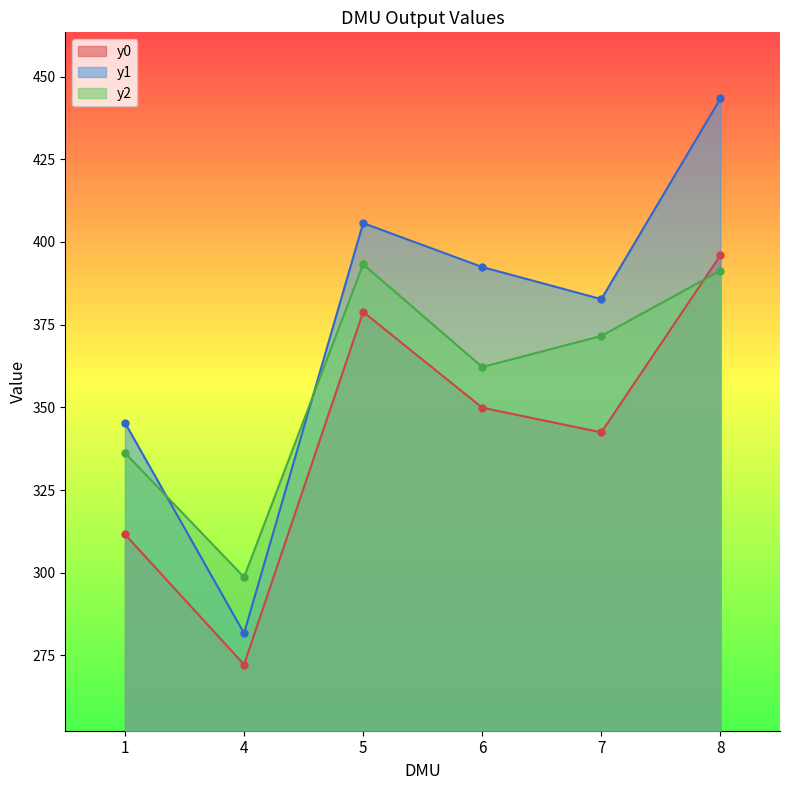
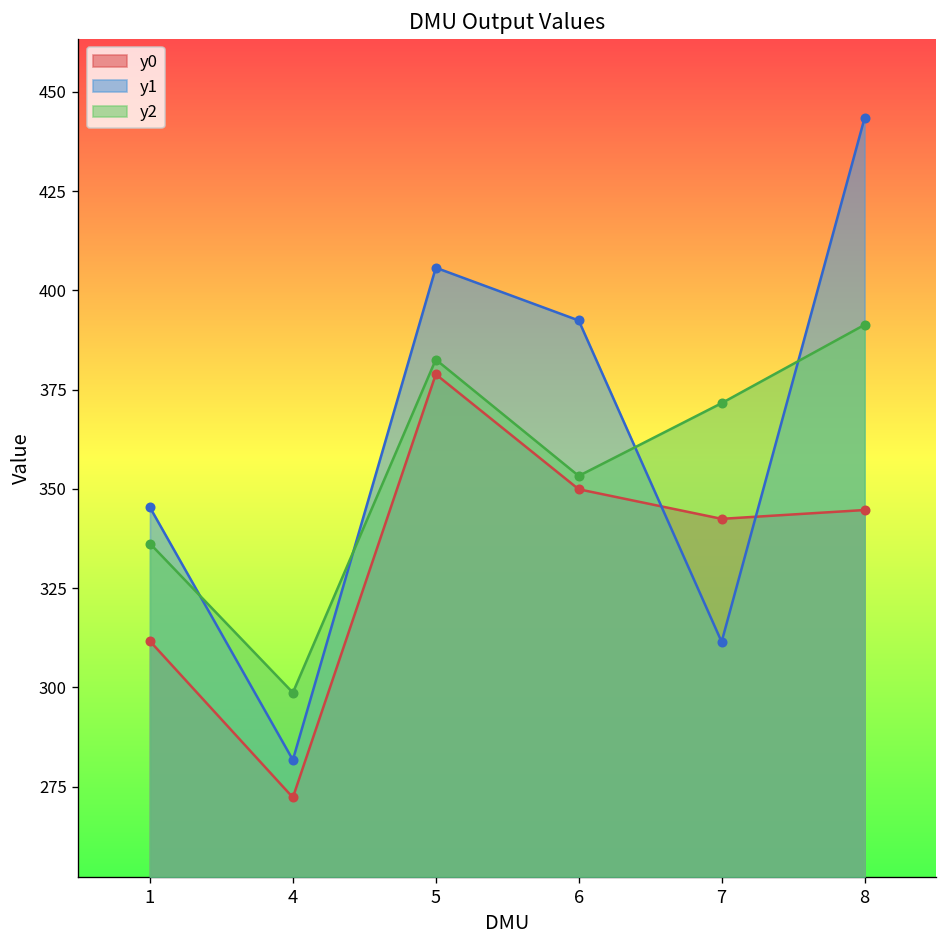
y2, 5: 393 -> 383
y2, 6: 362 -> 353
y1, 7: 383 -> 311
y0, 8: 396 -> 345
